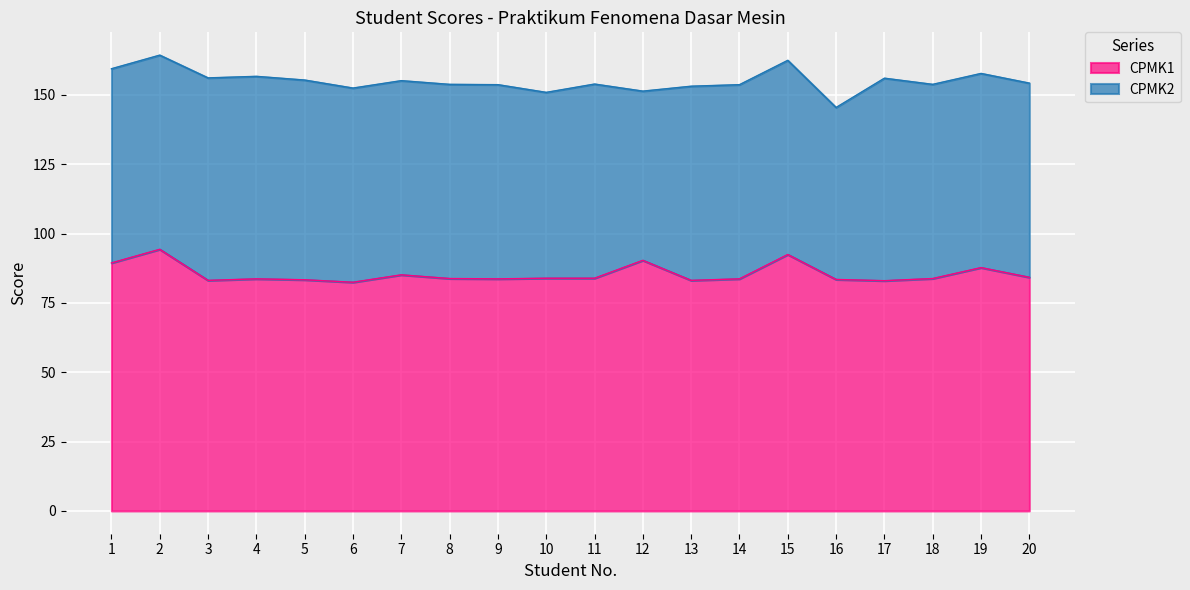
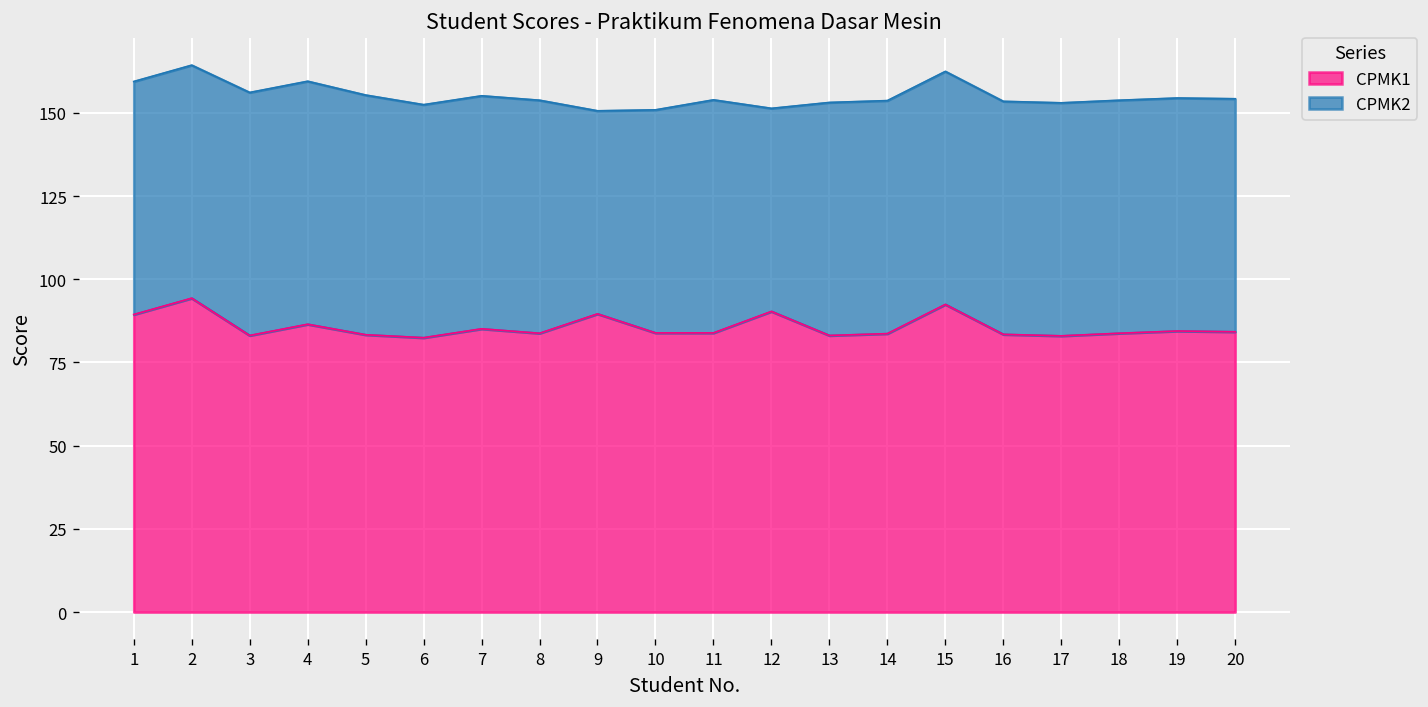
CPMK1, 4: 84 -> 86
CPMK1, 9: 84 -> 90
CPMK2, 9: 70 -> 61
CPMK2, 16: 62 -> 70
CPMK2, 17: 73 -> 70
CPMK1, 19: 88 -> 84
